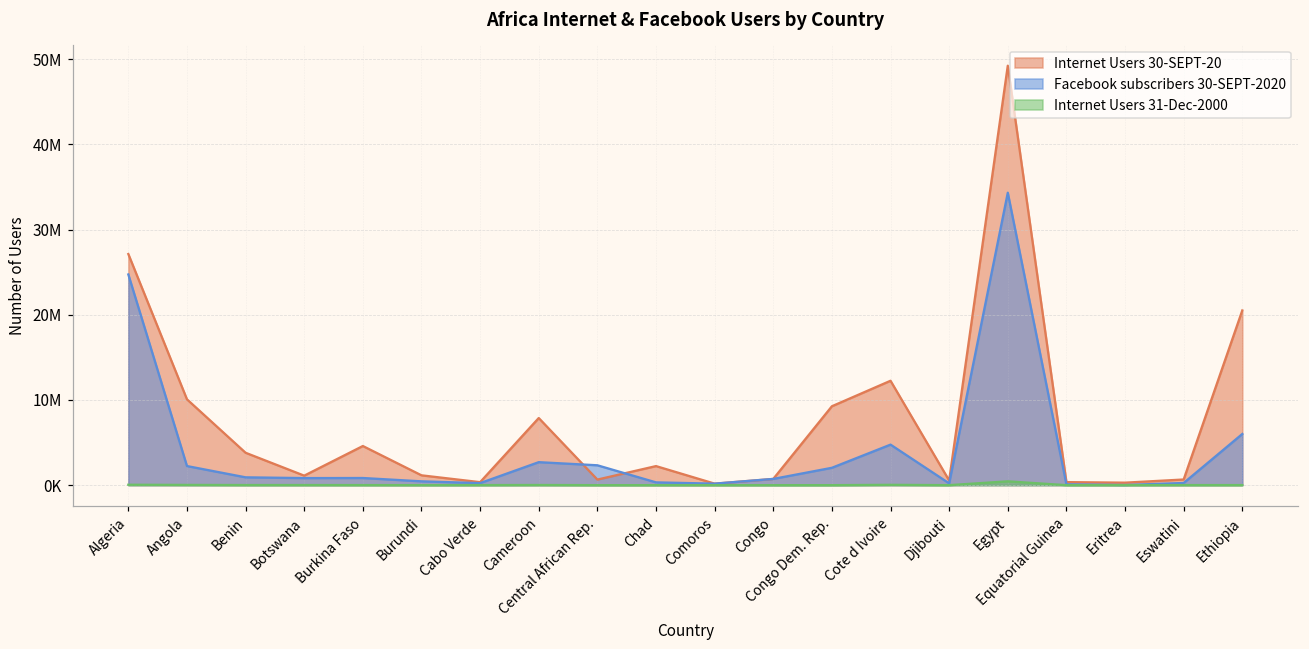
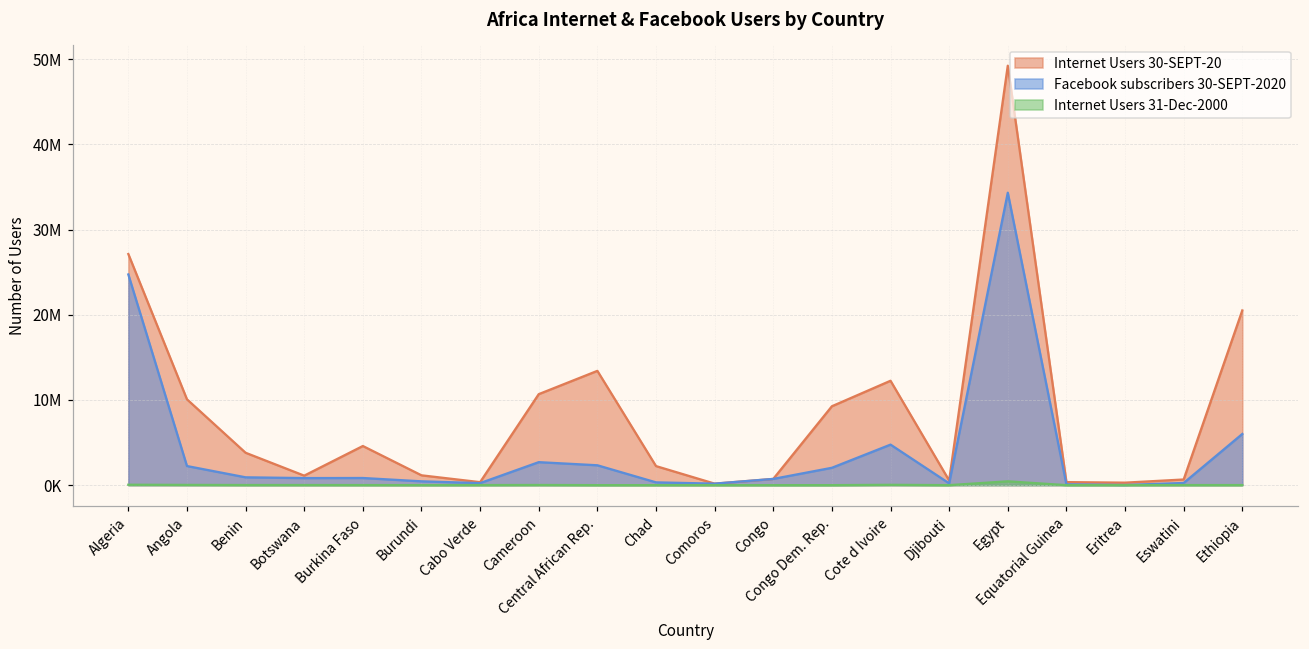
Internet Users 30-SEPT-20, Cameroon: 8000000 -> 11000000
Internet Users 30-SEPT-20, Central African Rep.: 1000000 -> 13000000
